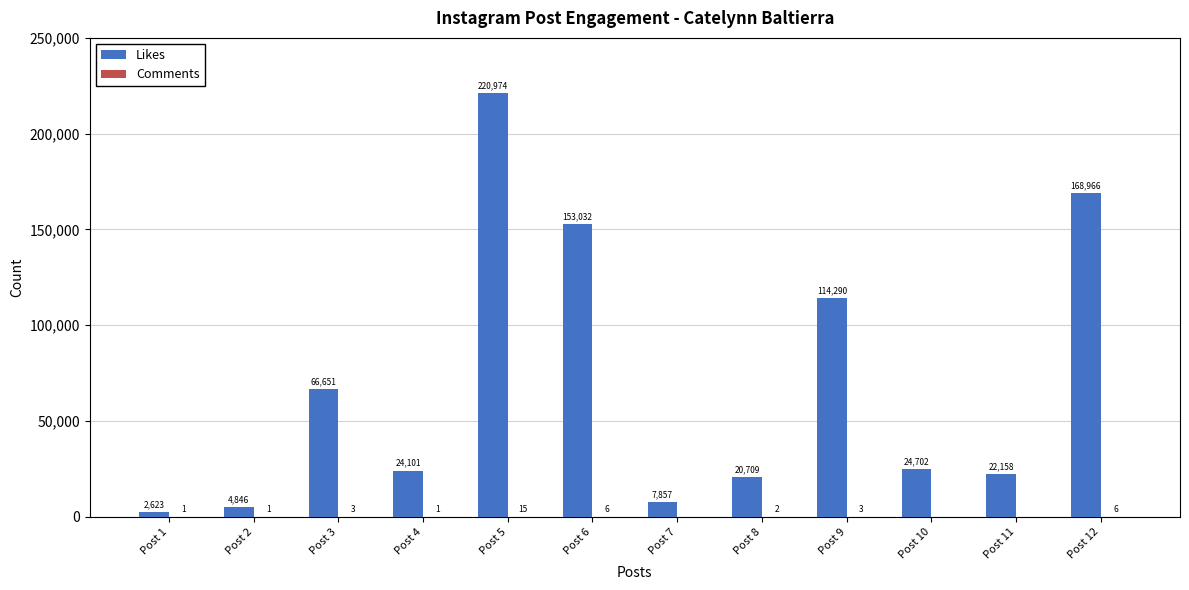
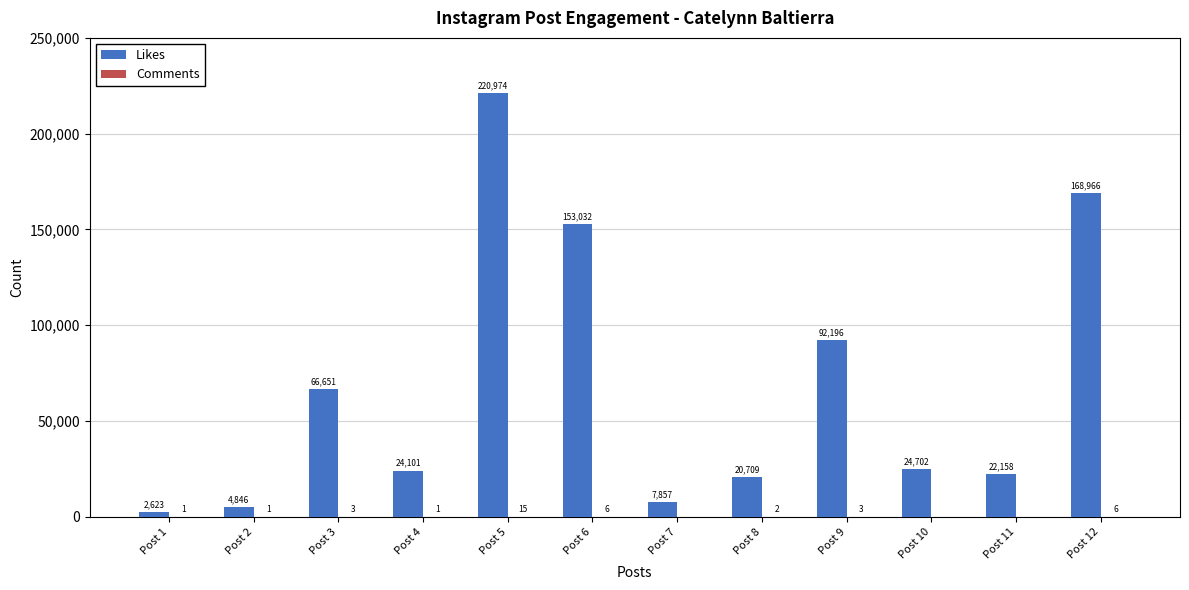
Likes, Post 9: 114,290 -> 92,196
